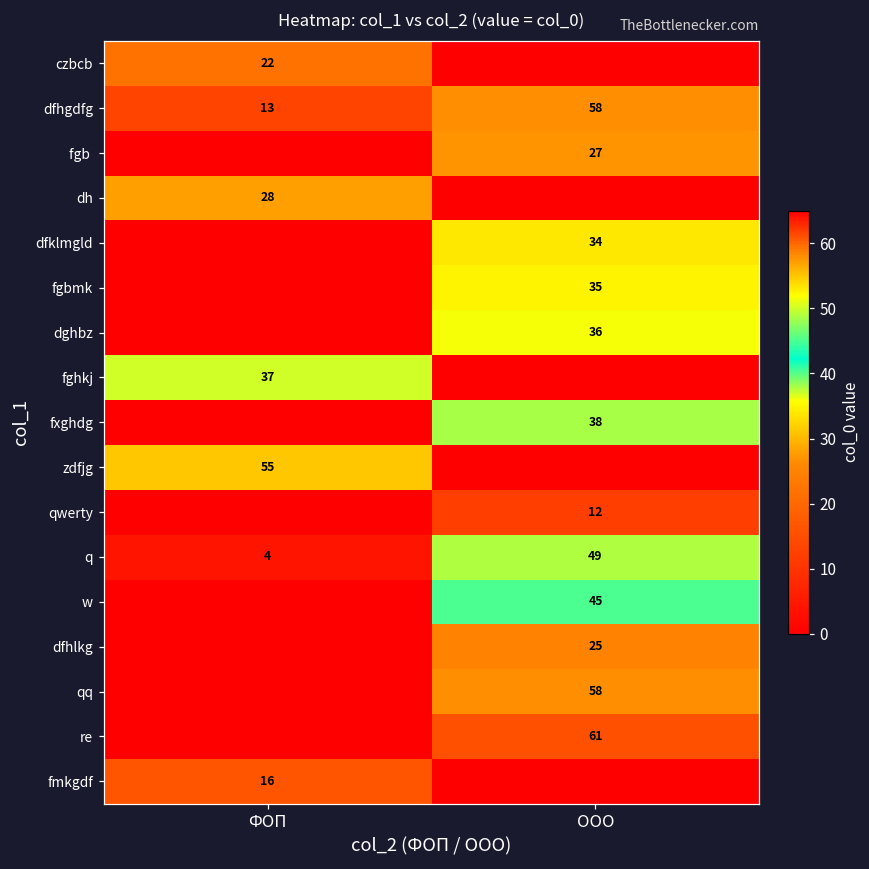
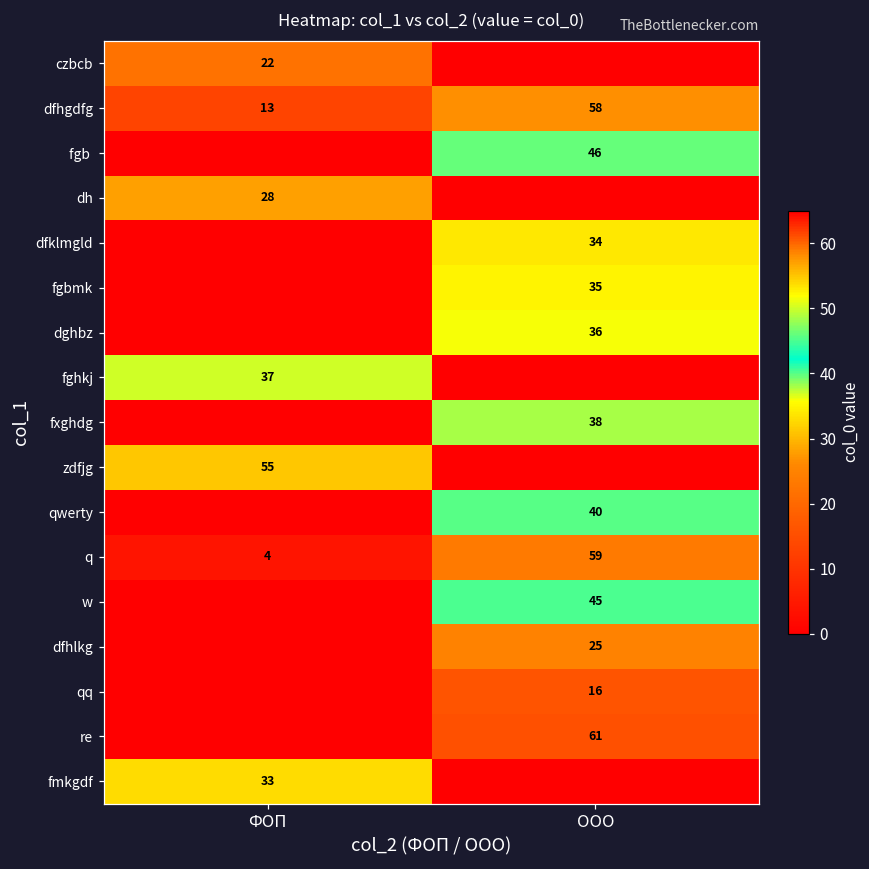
fgb, ООО: 27 -> 46
qwerty, ООО: 12 -> 40
q, ООО: 49 -> 59
qq, ООО: 58 -> 16
fmkgdf, ФОП: 16 -> 33
